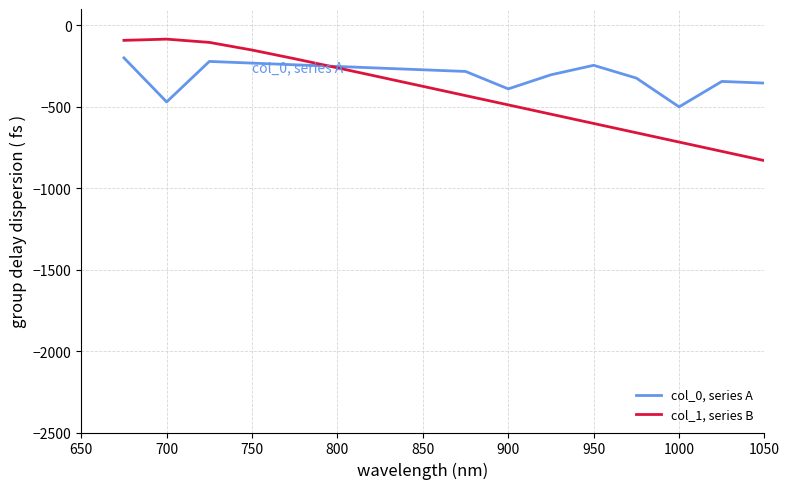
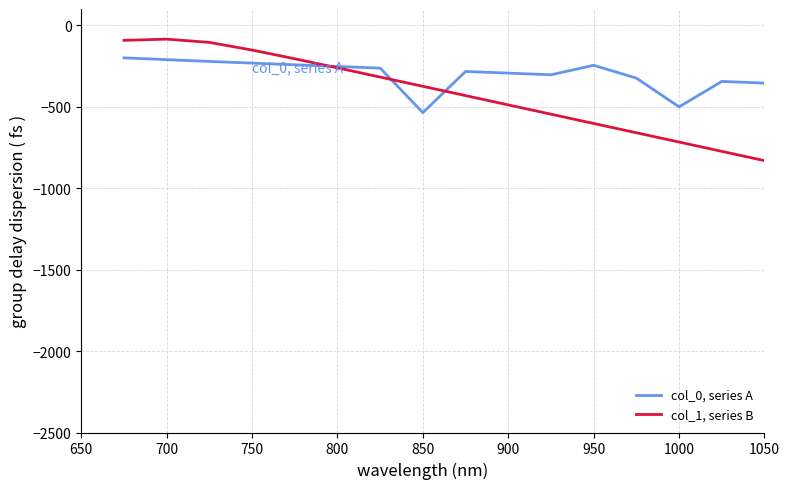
col_0, series A, 700: -470 -> -210
col_0, series A, 850: -270 -> -540
col_0, series A, 900: -390 -> -290
